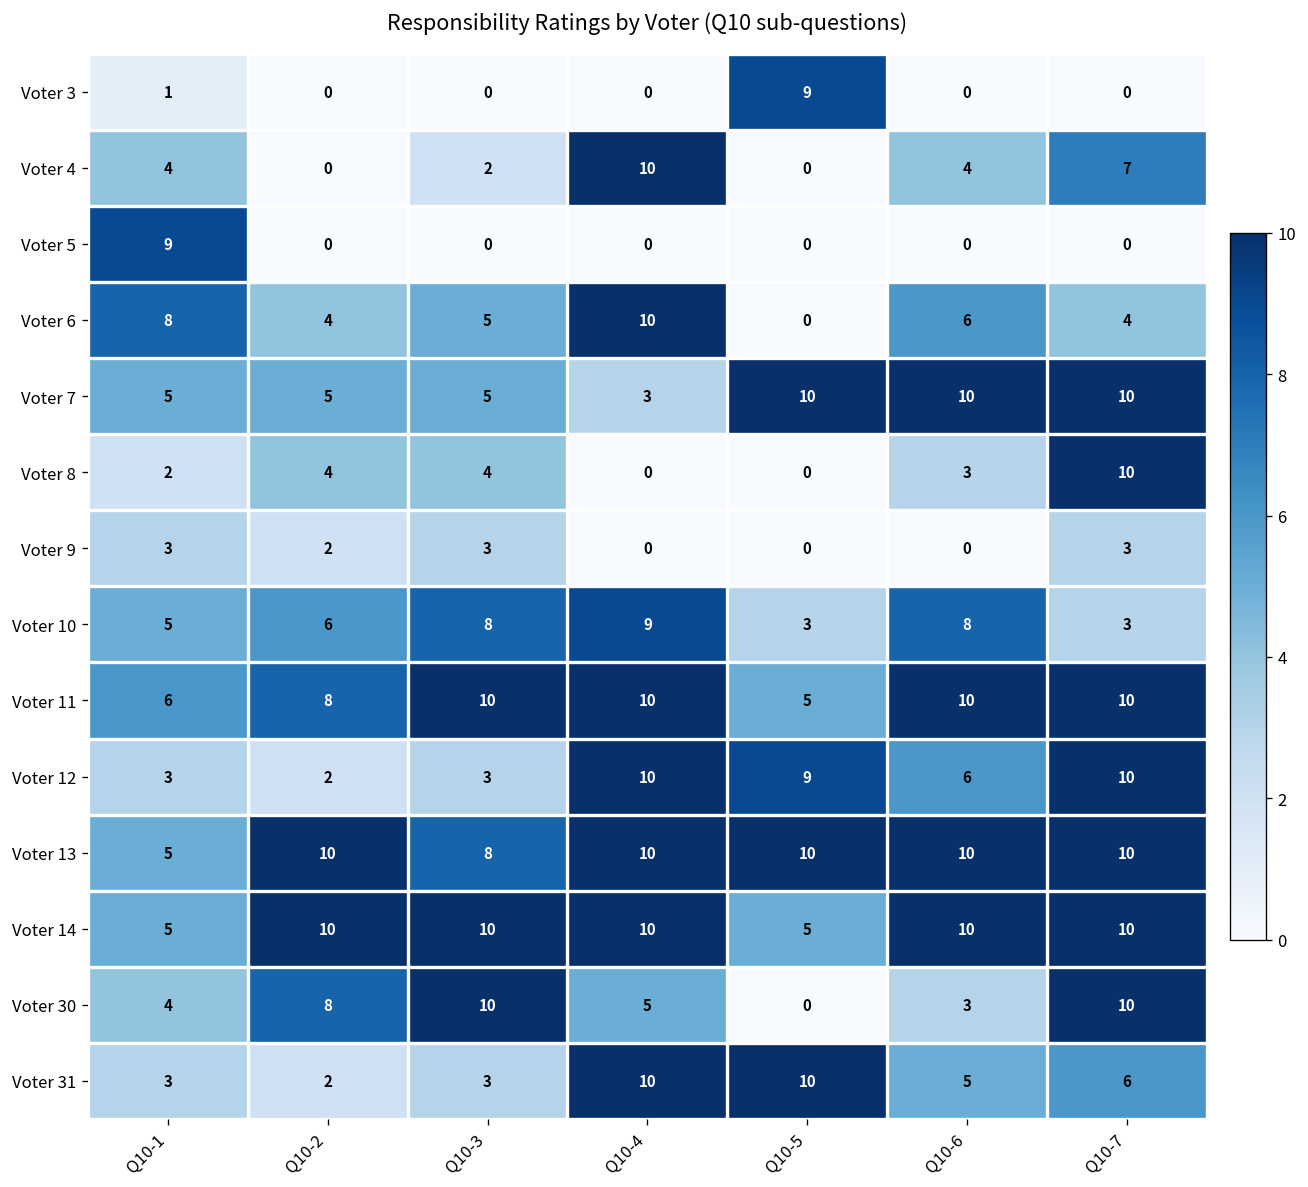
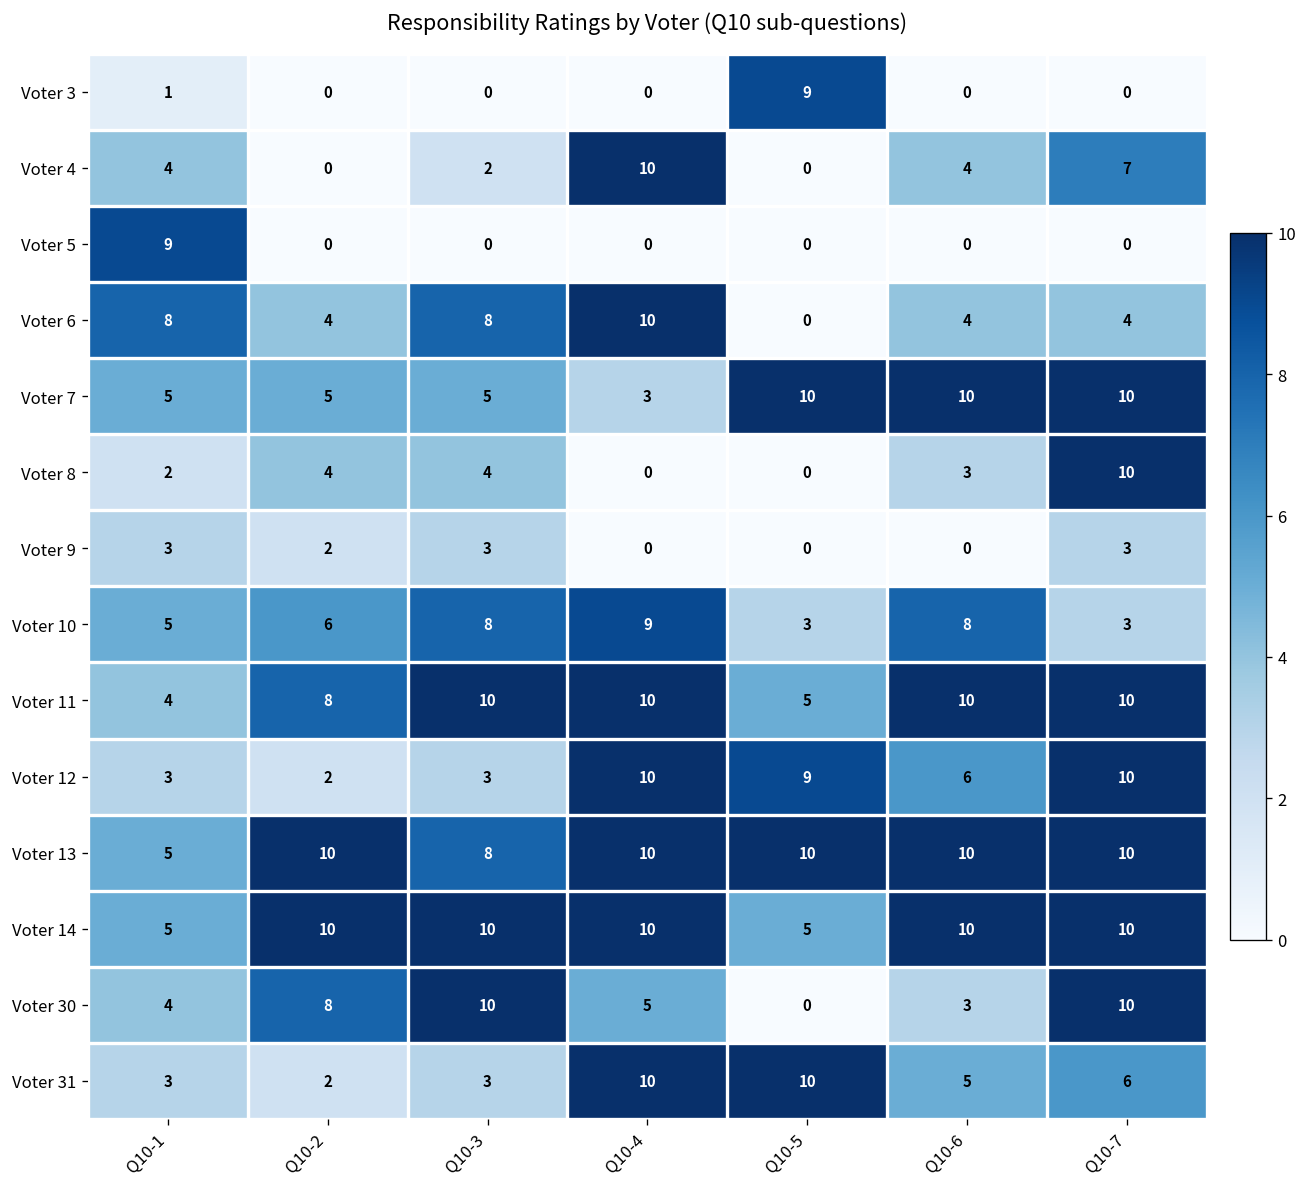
Voter 6, Q10-3: 5 -> 8
Voter 6, Q10-6: 6 -> 4
Voter 11, Q10-1: 6 -> 4
